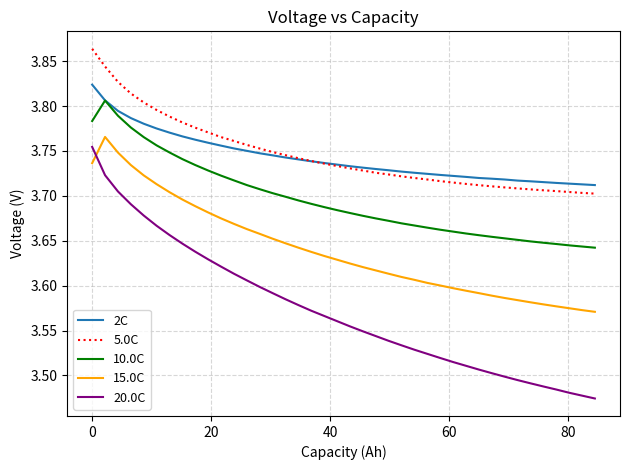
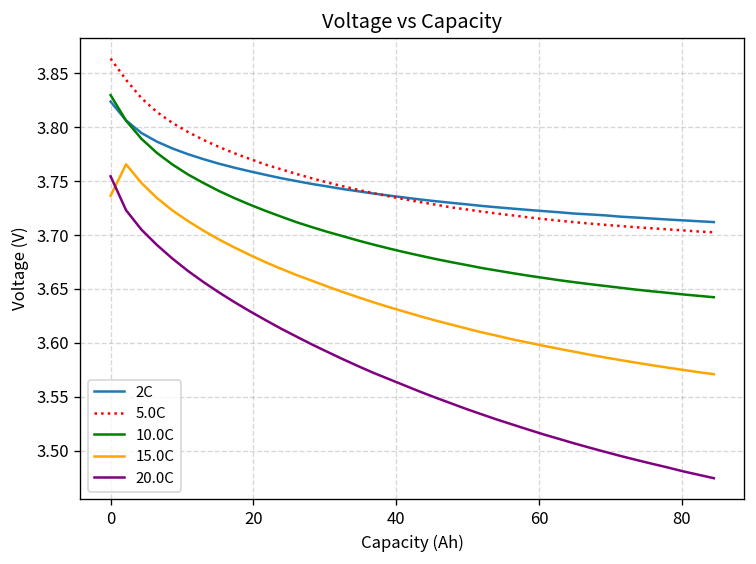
10.0C, 0: 3.78 -> 3.83
